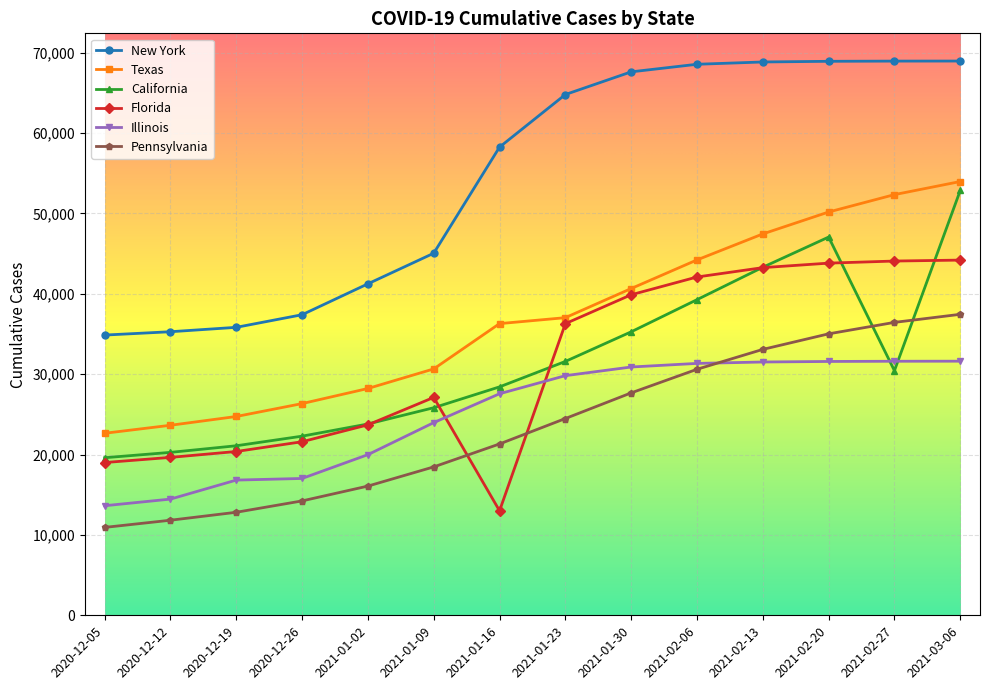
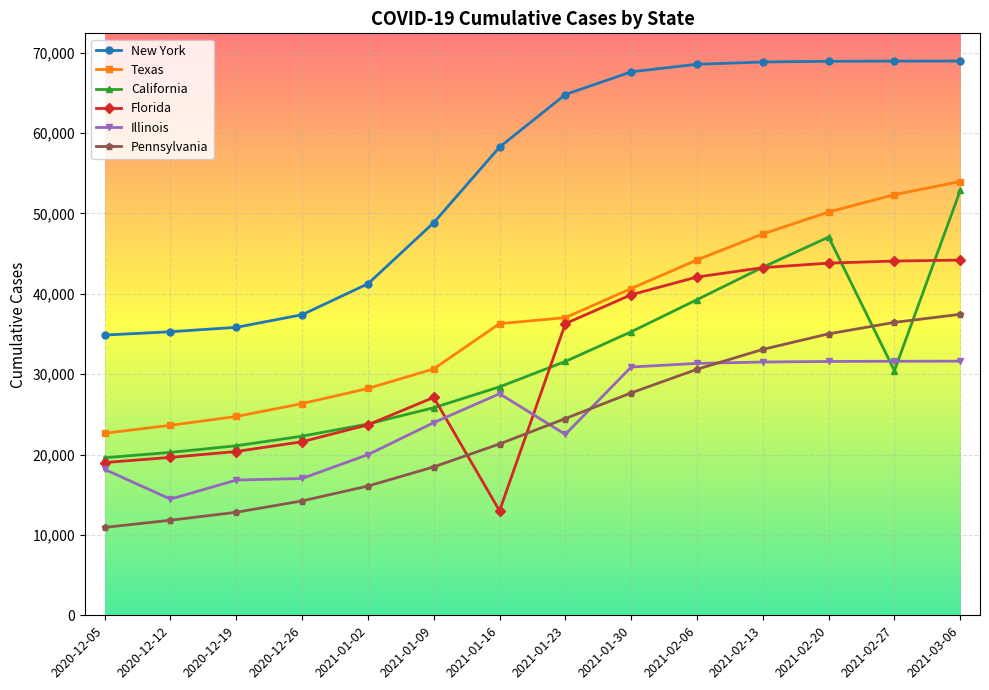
Illinois, 2020-12-05: 14,000 -> 18,000
New York, 2021-01-09: 45,000 -> 49,000
Illinois, 2021-01-23: 30,000 -> 23,000
